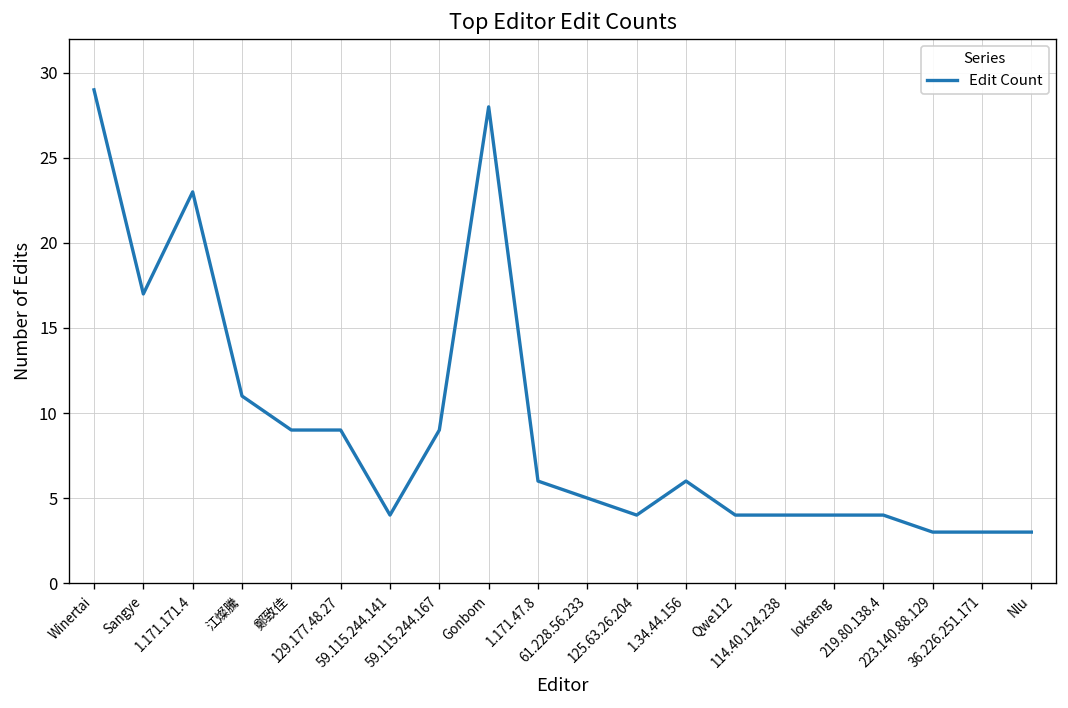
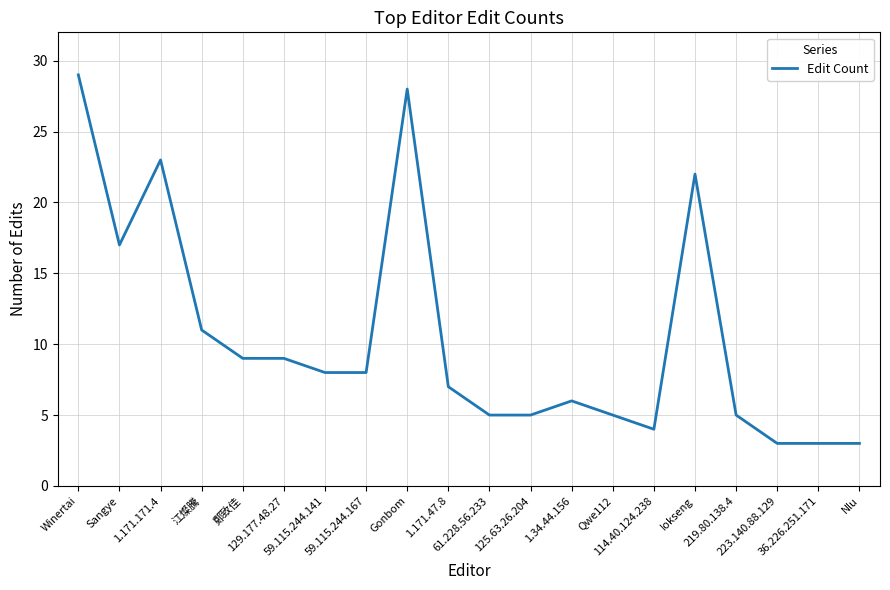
59.115.244.141: 4 -> 8
59.115.244.167: 9 -> 8
1.171.47.8: 6 -> 7
125.63.26.204: 4 -> 5
Qwe112: 4 -> 5
Iokseng: 4 -> 22
219.80.138.4: 4 -> 5
